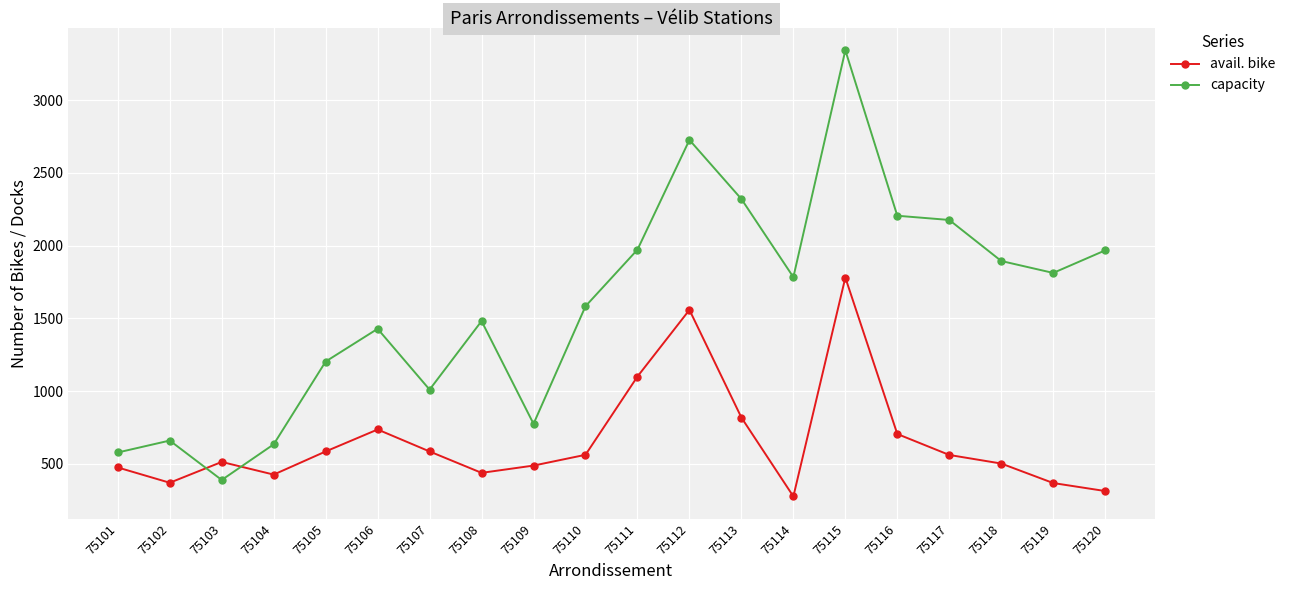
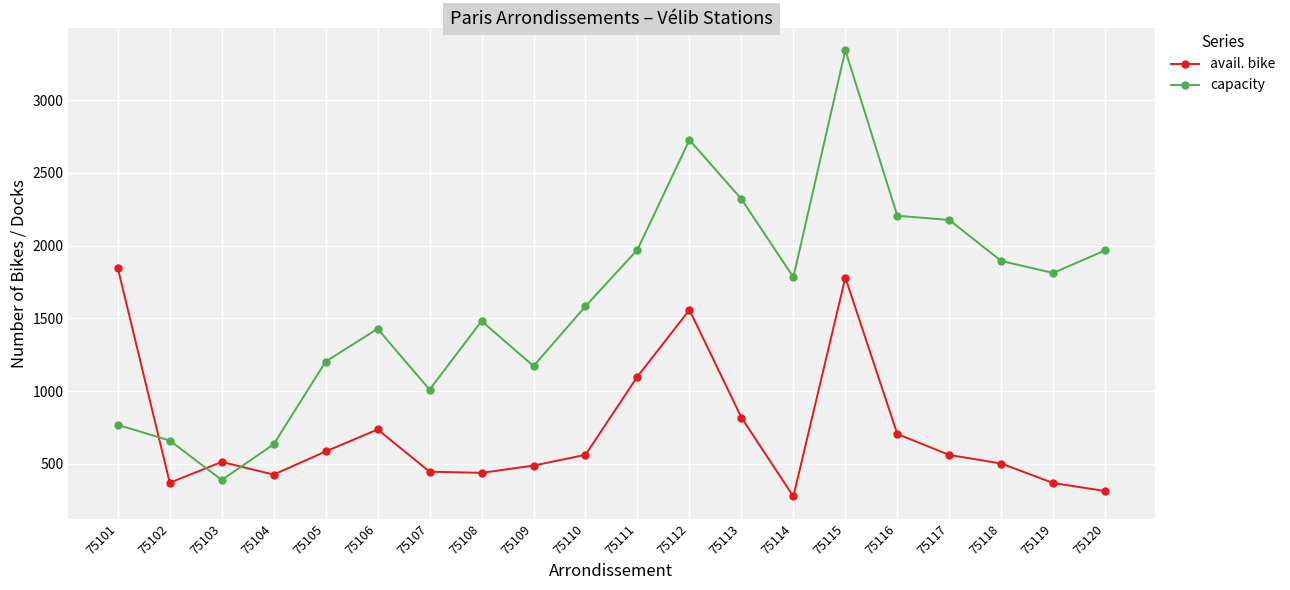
avail. bike, 75101: 480 -> 1850
capacity, 75101: 580 -> 770
avail. bike, 75107: 590 -> 450
capacity, 75109: 780 -> 1170
